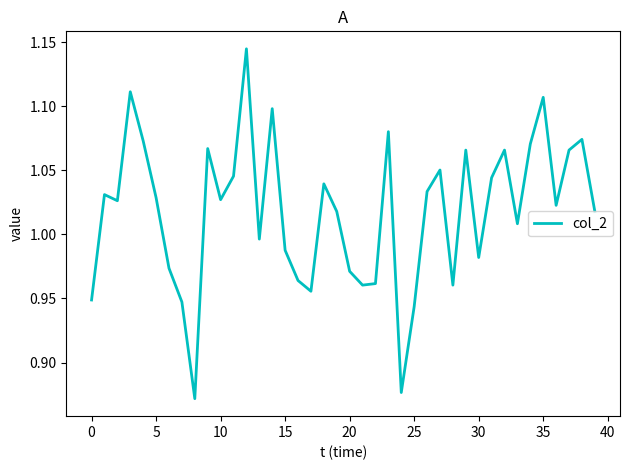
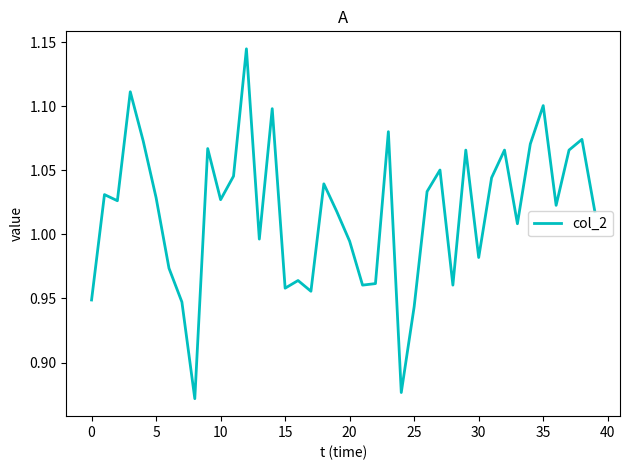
15: 0.988 -> 0.958
20: 0.971 -> 0.995
35: 1.107 -> 1.101
